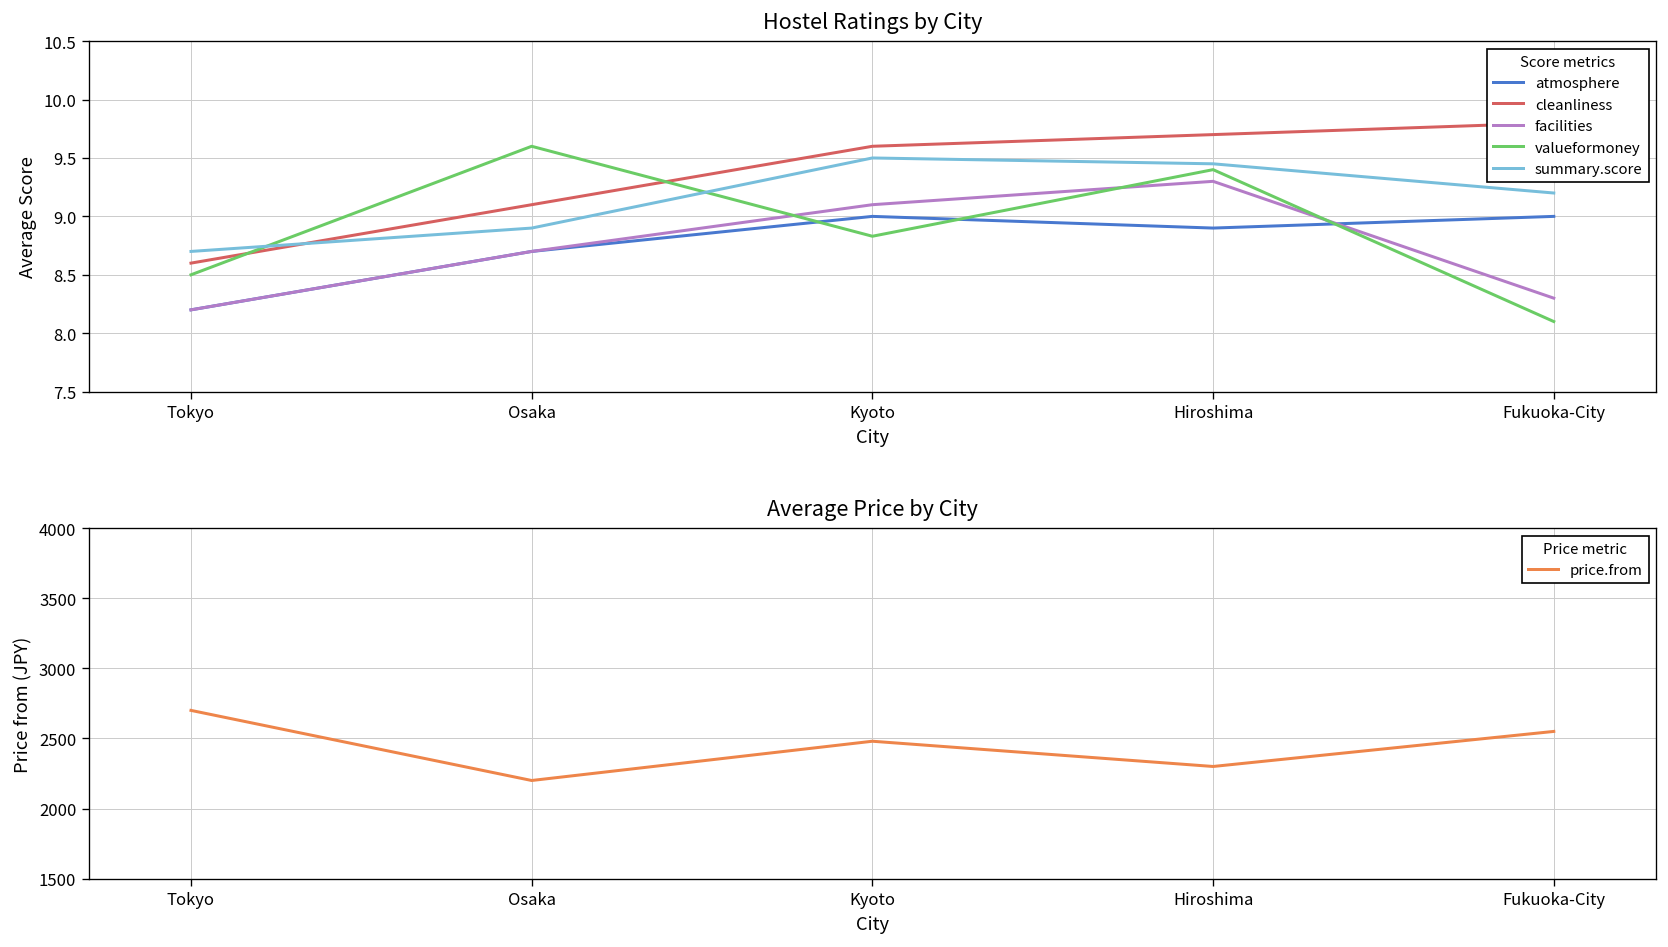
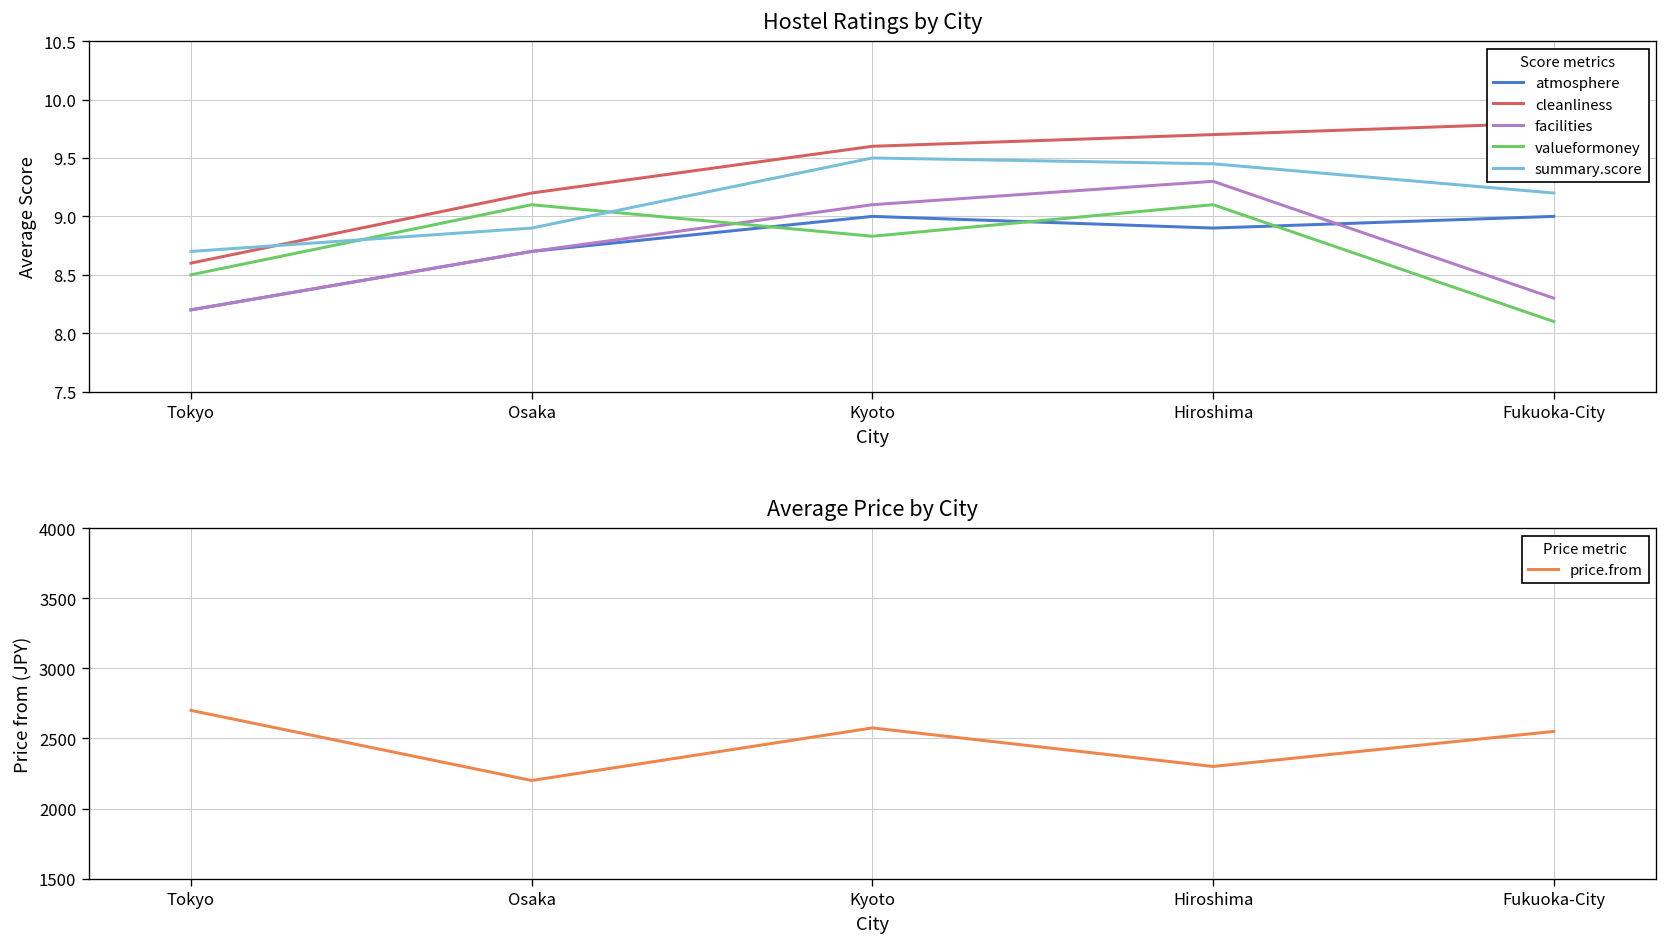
Hostel Ratings by City, cleanliness, Osaka: 9.1 -> 9.2
Hostel Ratings by City, valueformoney, Osaka: 9.6 -> 9.1
Hostel Ratings by City, valueformoney, Hiroshima: 9.4 -> 9.1
Average Price by City, Kyoto: 2480 -> 2580
